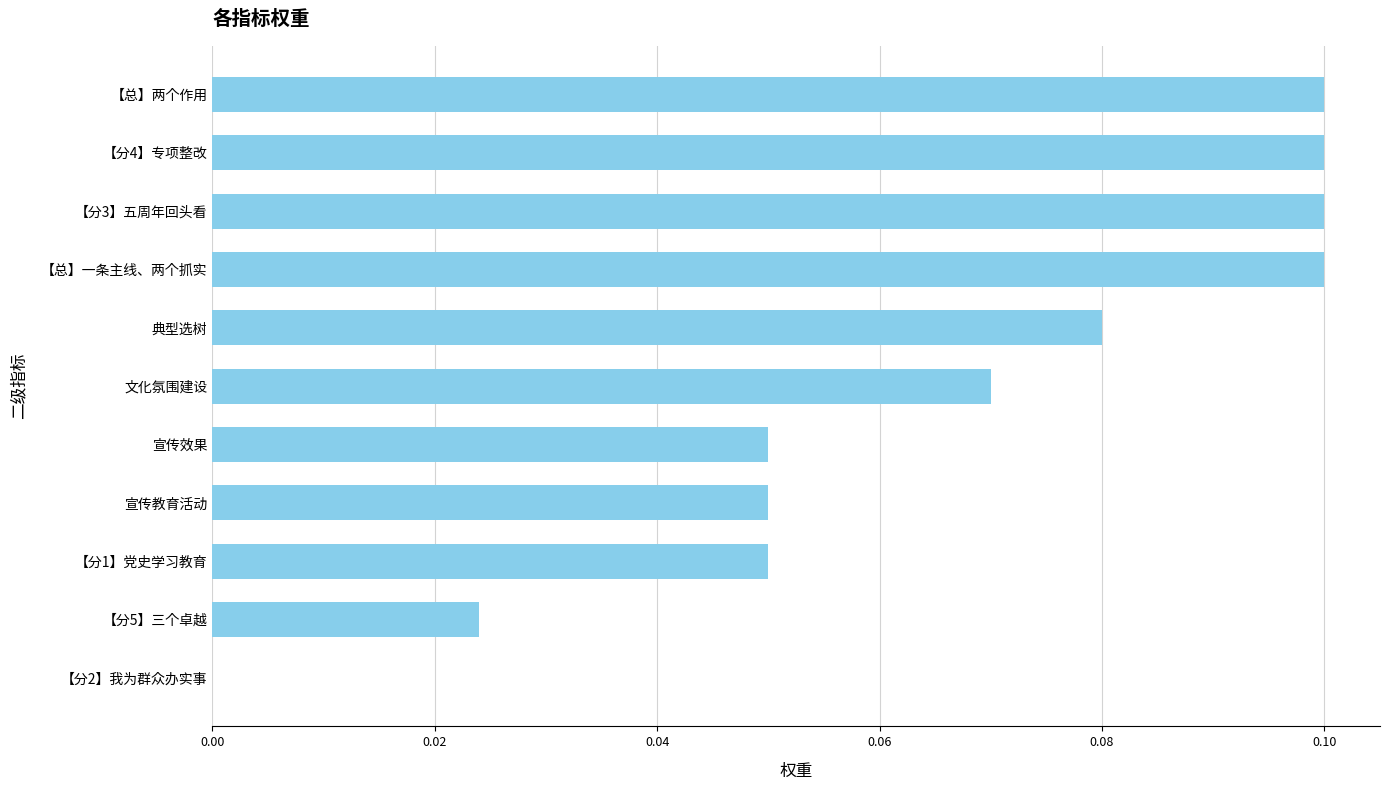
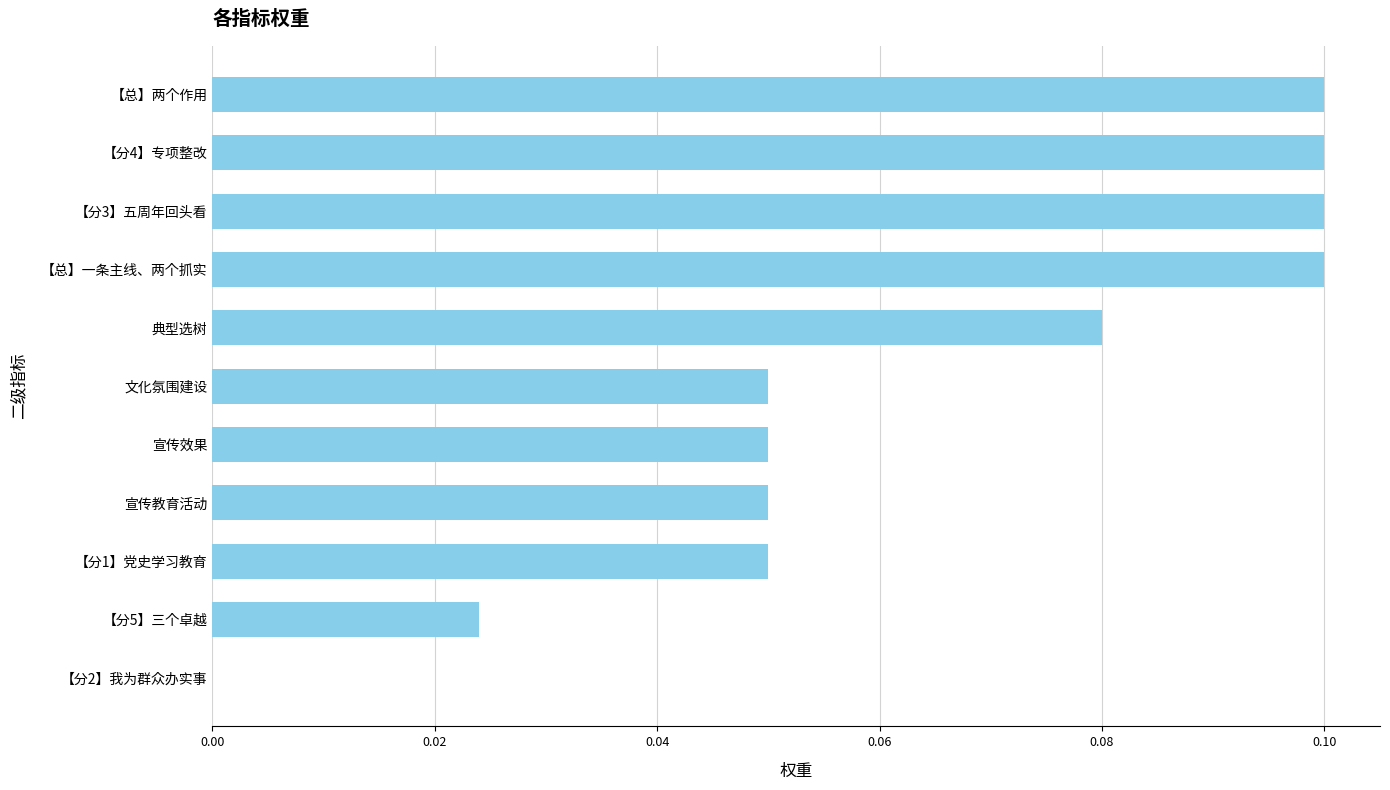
文化氛围建设: 0.07 -> 0.05
